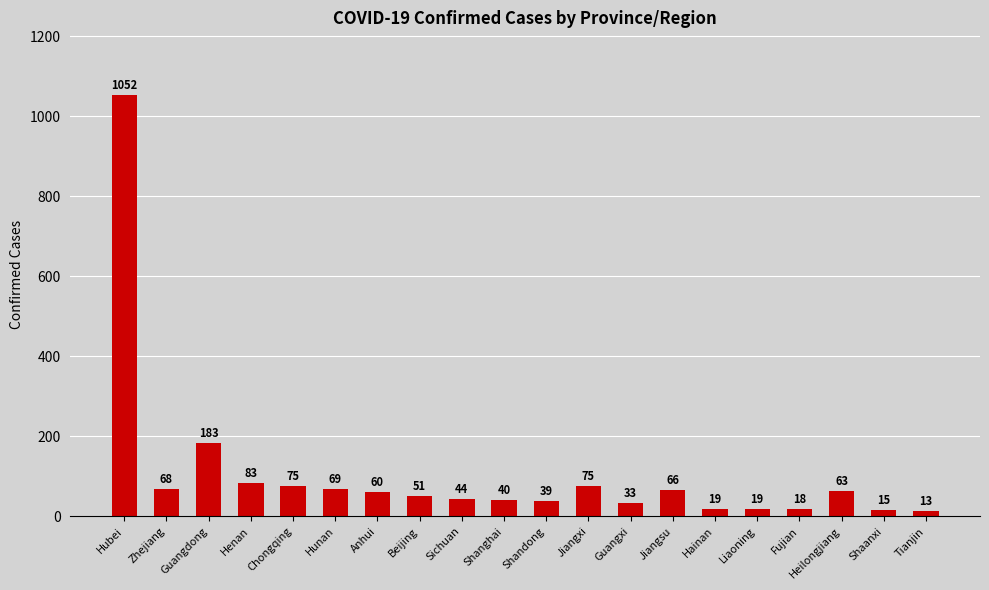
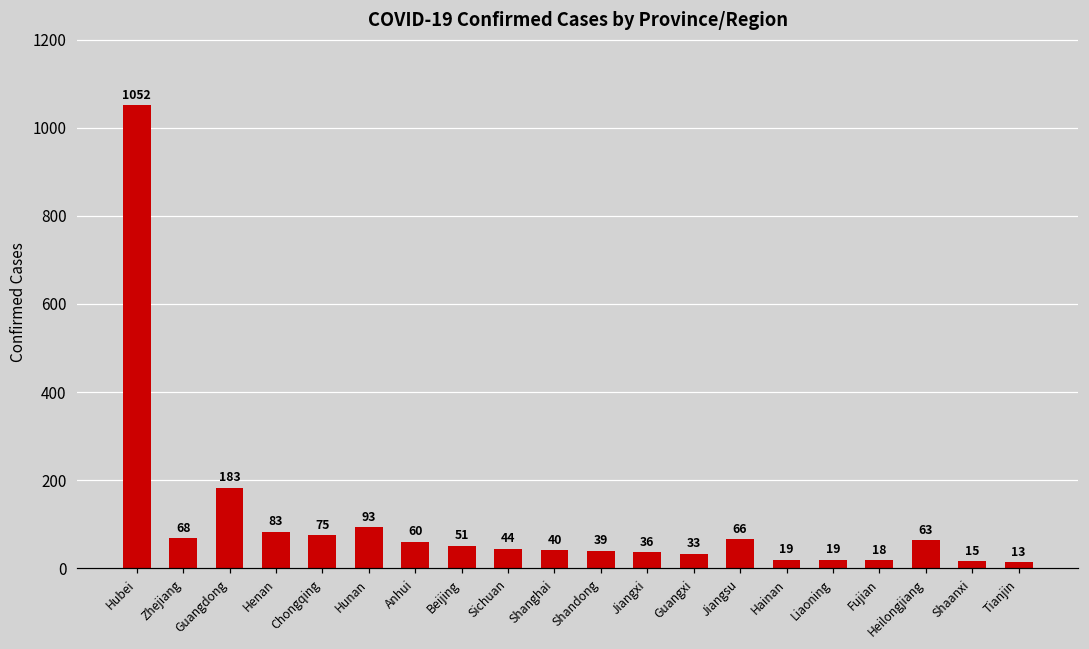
Hunan: 69 -> 93
Jiangxi: 75 -> 36
